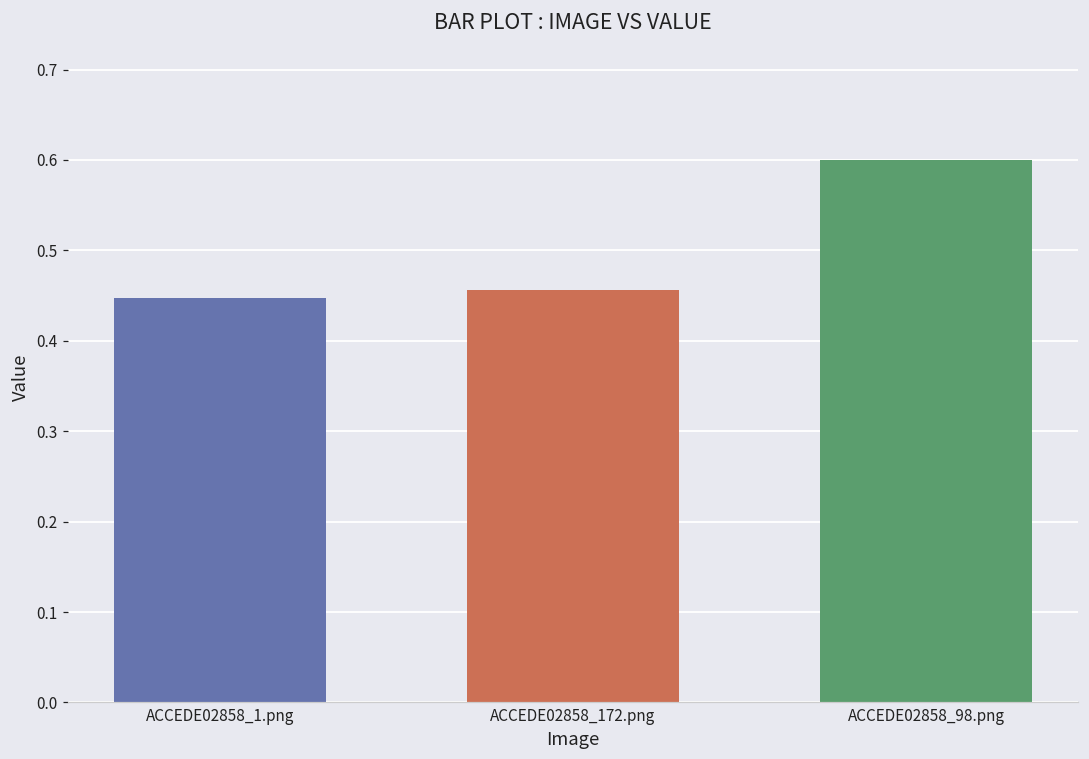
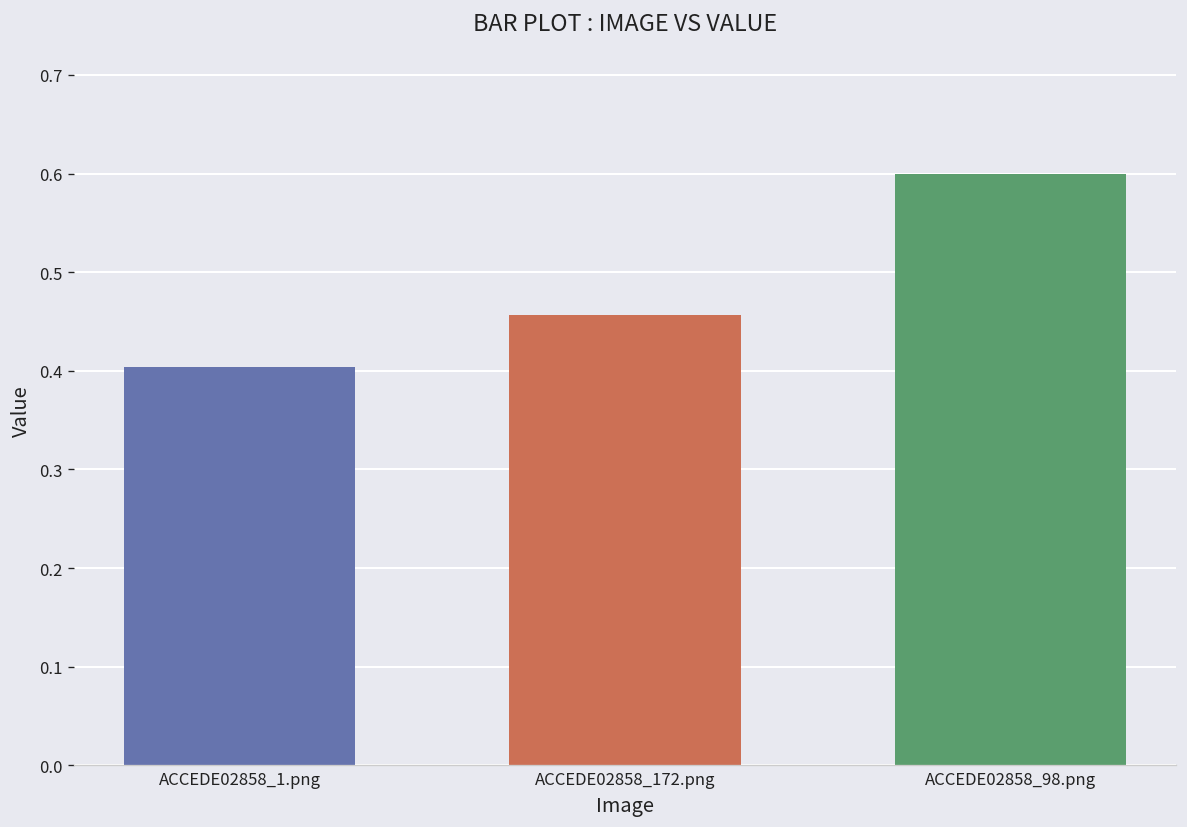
ACCEDE02858_1.png: 0.45 -> 0.40
